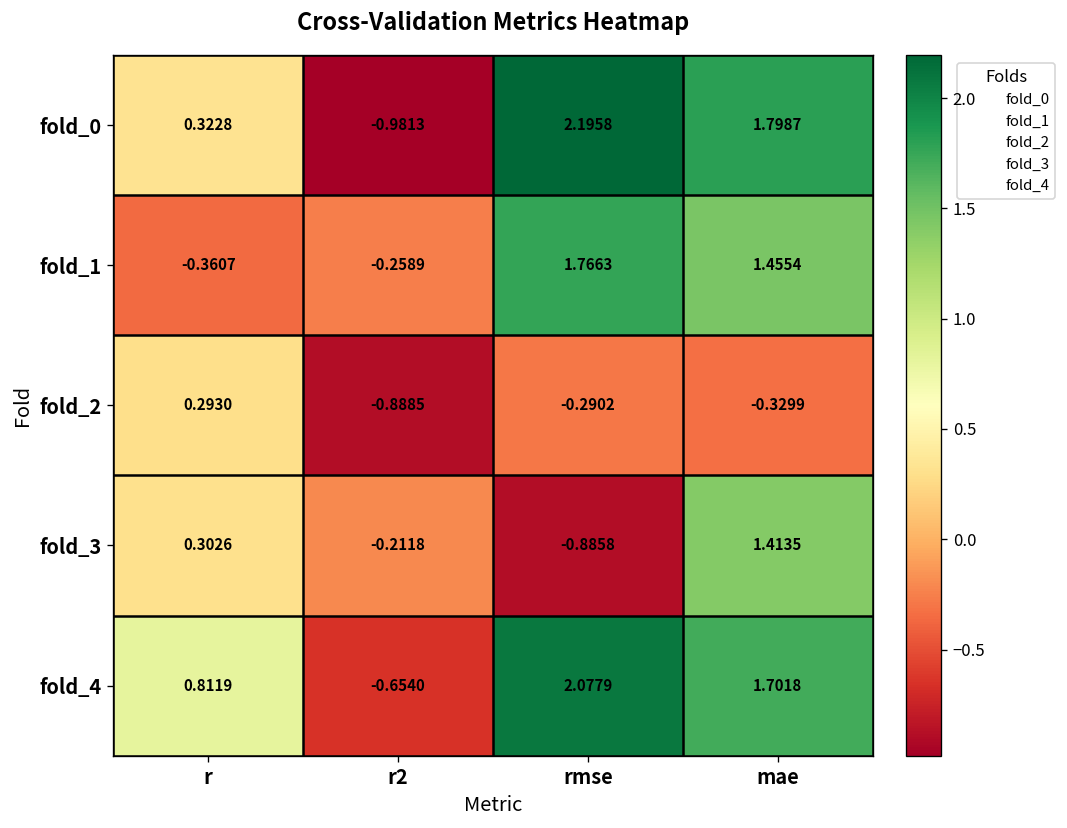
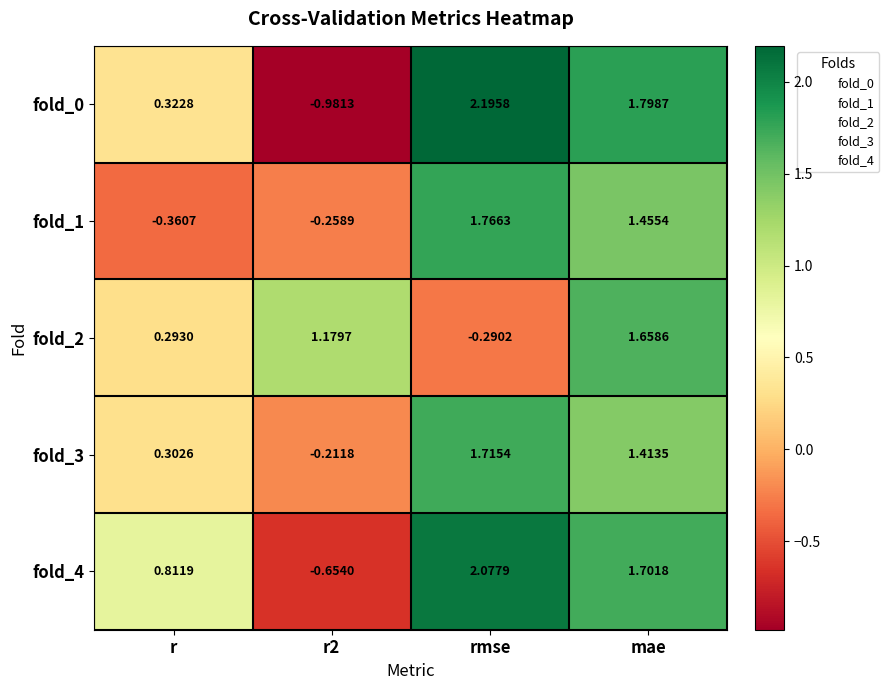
fold_2, r2: -0.8885 -> 1.1797
fold_2, mae: -0.3299 -> 1.6586
fold_3, rmse: -0.8858 -> 1.7154
